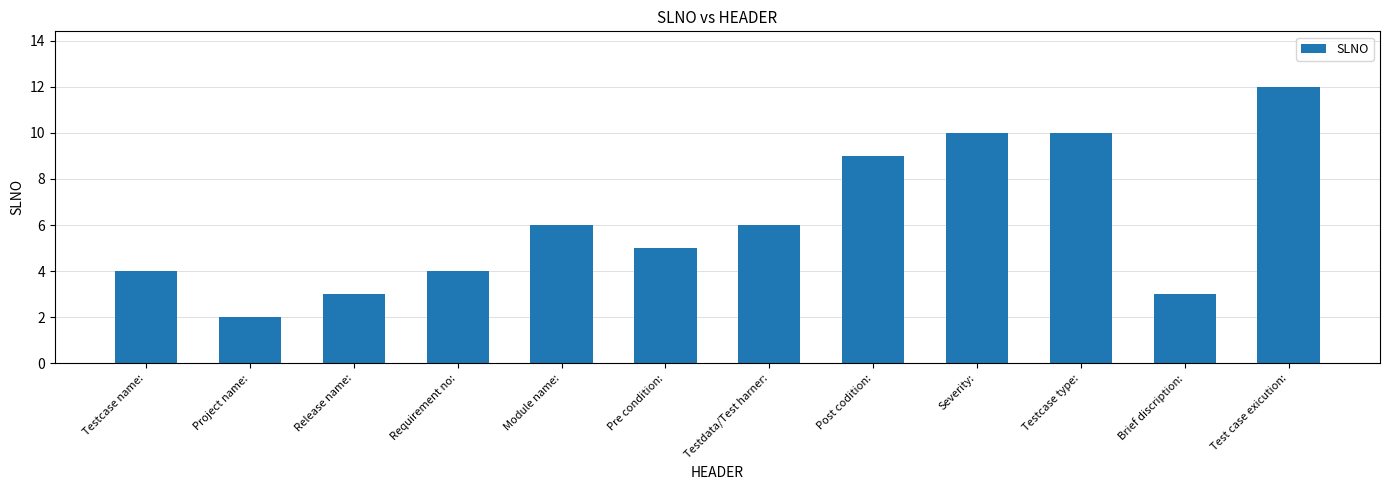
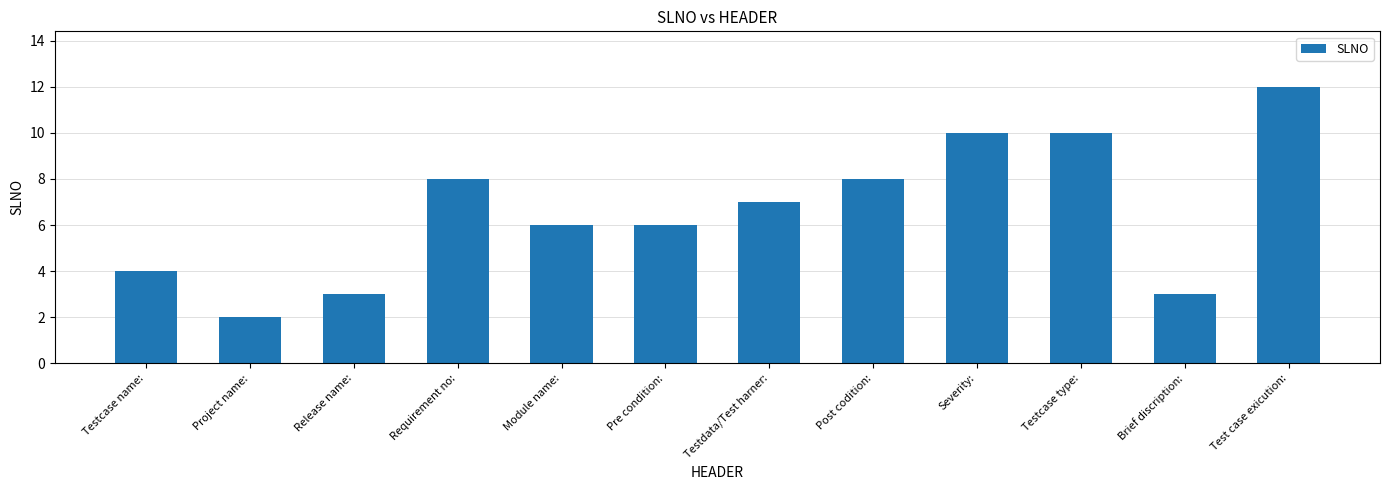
Requirement no:: 4 -> 8
Pre condition:: 5 -> 6
Testdata/Test harner:: 6 -> 7
Post codition:: 9 -> 8
